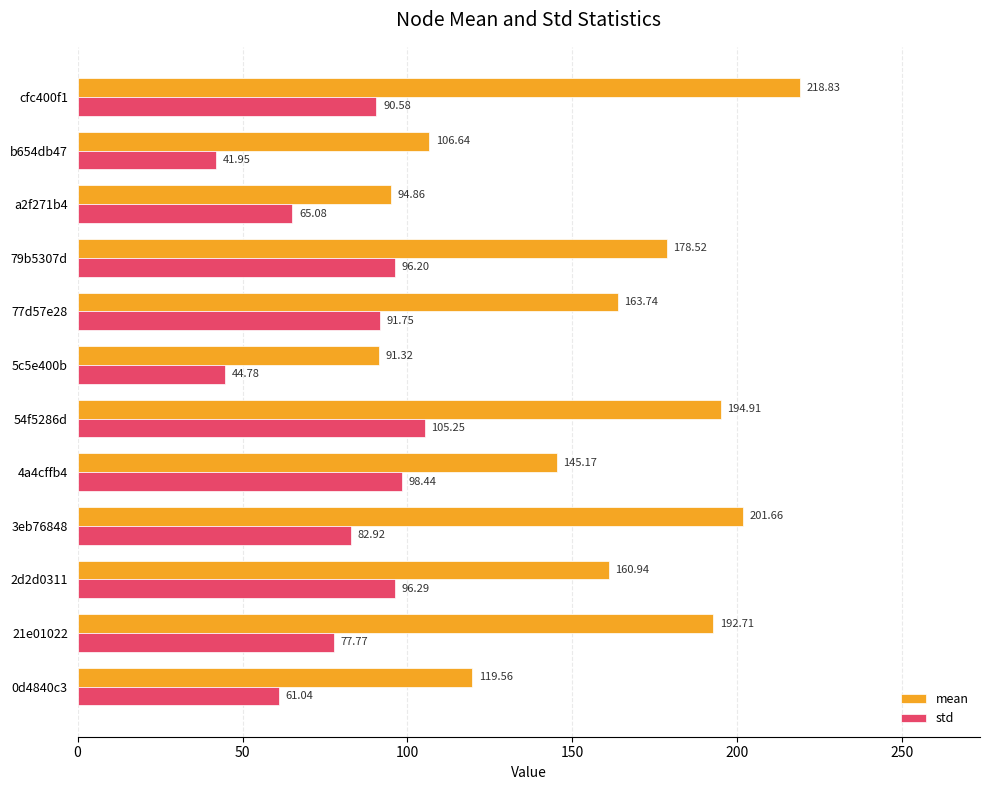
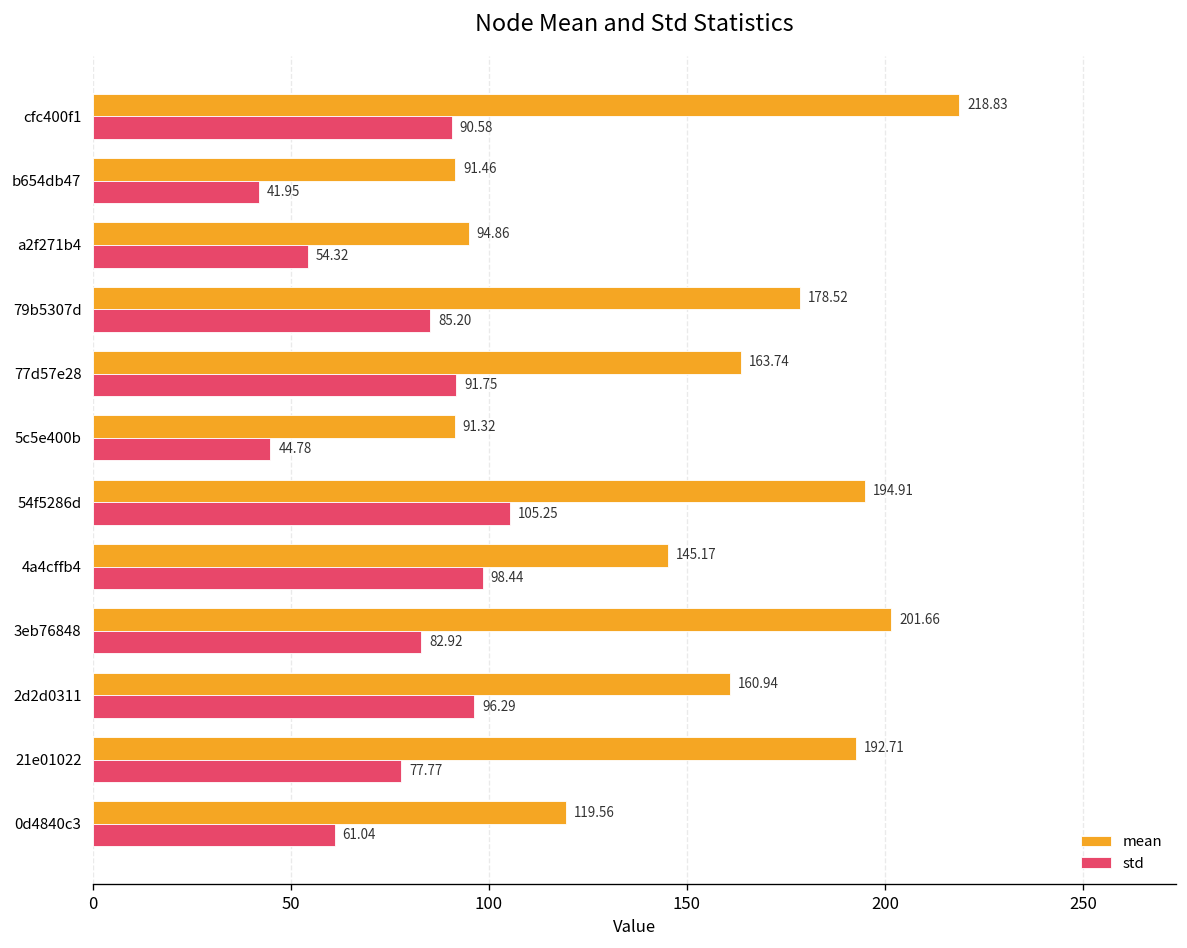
mean, b654db47: 106.64 -> 91.46
std, a2f271b4: 65.08 -> 54.32
std, 79b5307d: 96.20 -> 85.20
